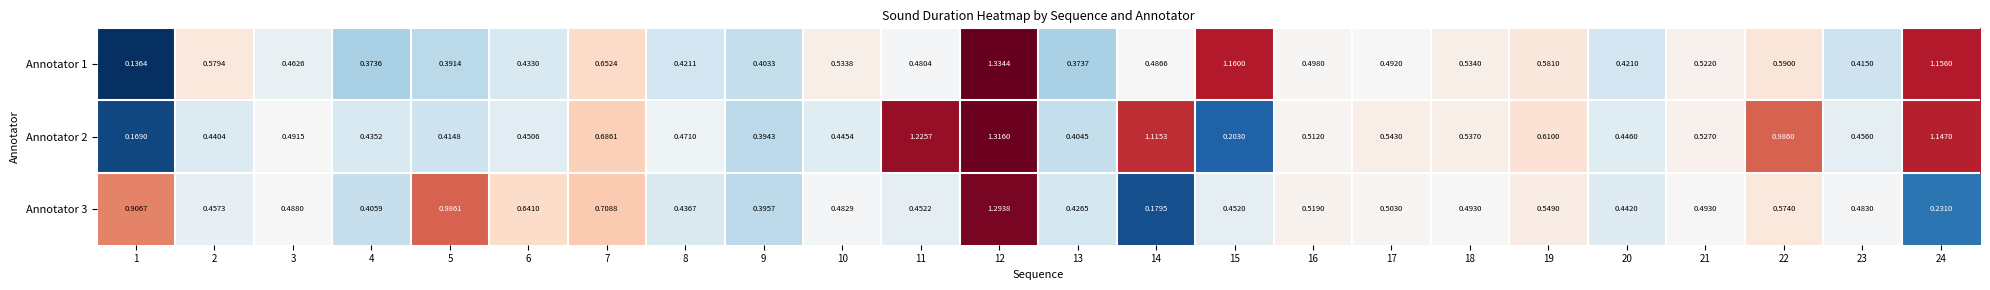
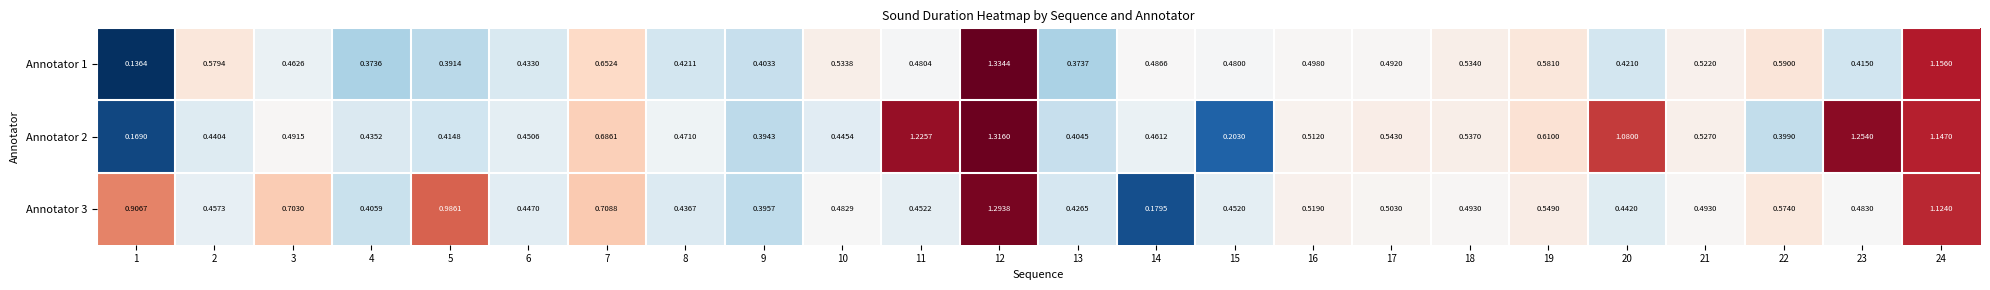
Annotator 1, 15: 1.1600 -> 0.4800
Annotator 2, 14: 1.1153 -> 0.4612
Annotator 2, 20: 0.4460 -> 1.0800
Annotator 2, 22: 0.9860 -> 0.3990
Annotator 2, 23: 0.4560 -> 1.2540
Annotator 3, 3: 0.4880 -> 0.7030
Annotator 3, 6: 0.6410 -> 0.4470
Annotator 3, 24: 0.2310 -> 1.1240
